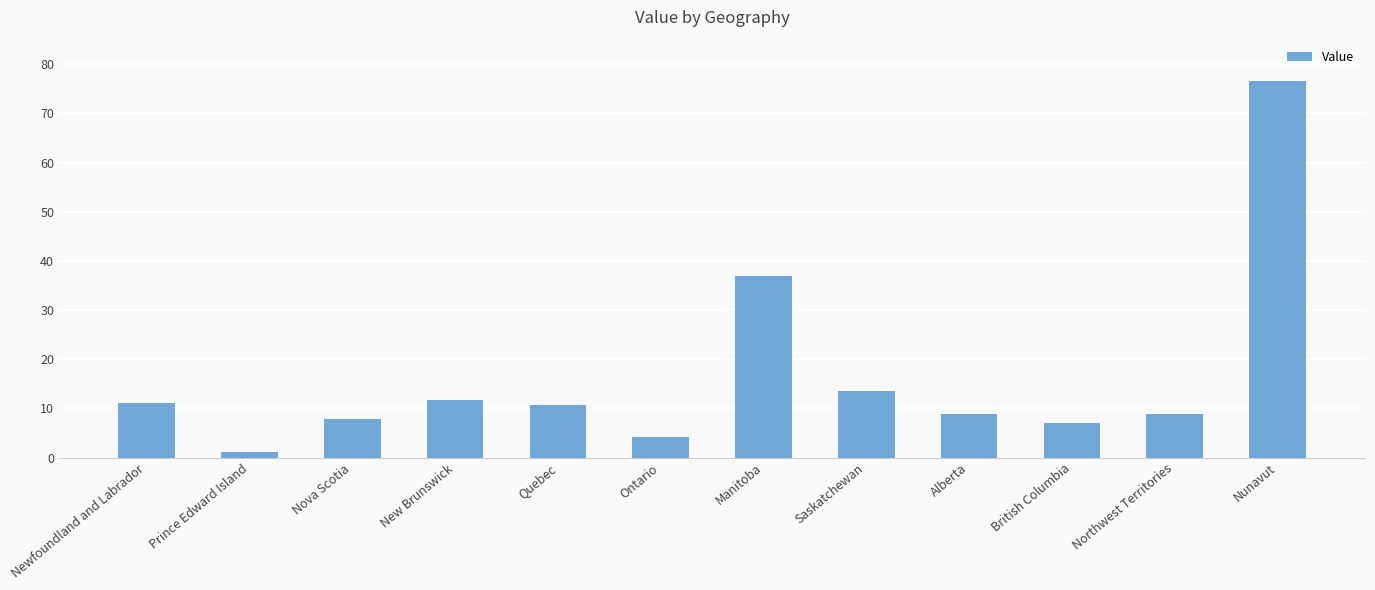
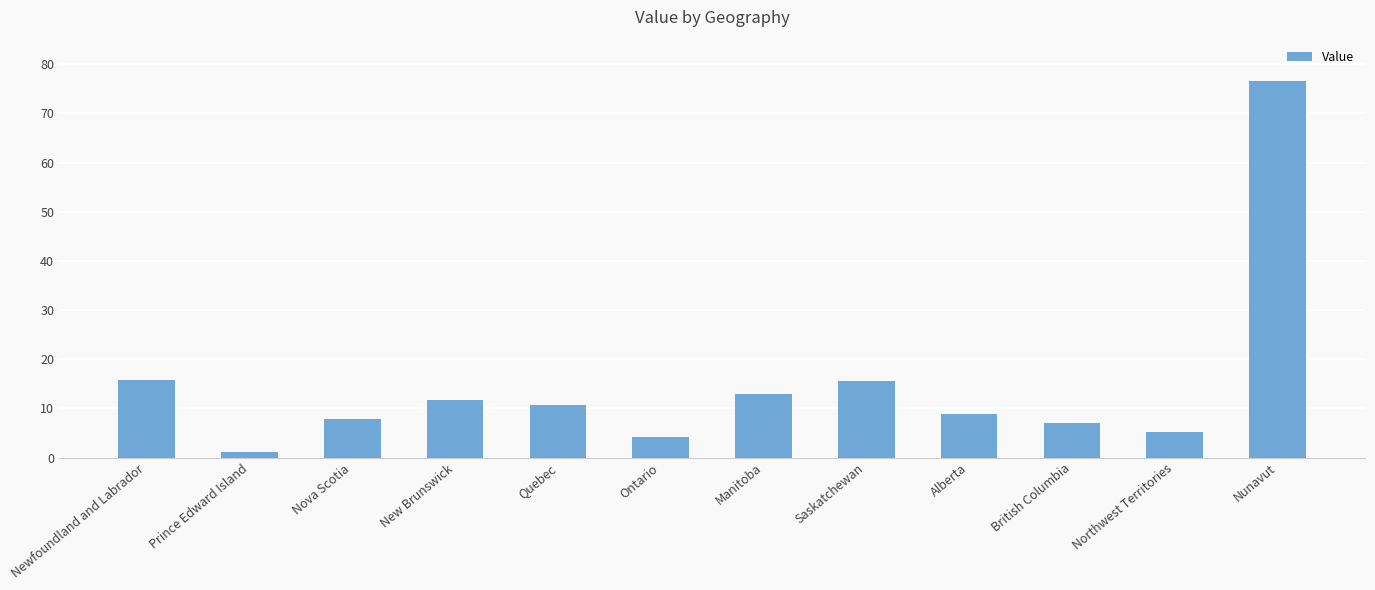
Newfoundland and Labrador: 11 -> 16
Manitoba: 37 -> 13
Saskatchewan: 14 -> 16
Northwest Territories: 9 -> 5
